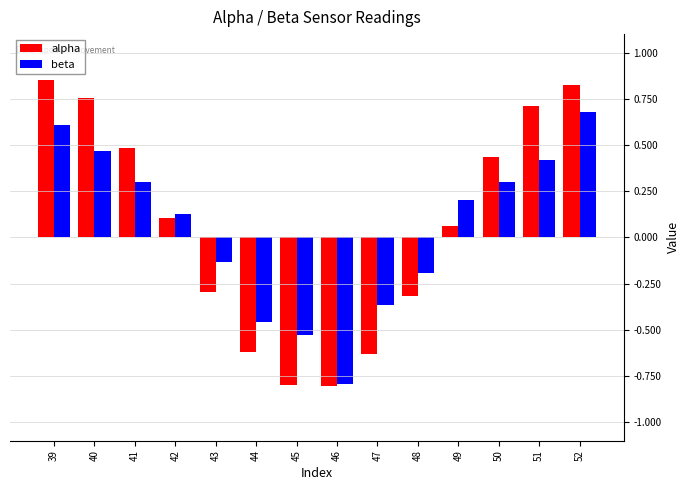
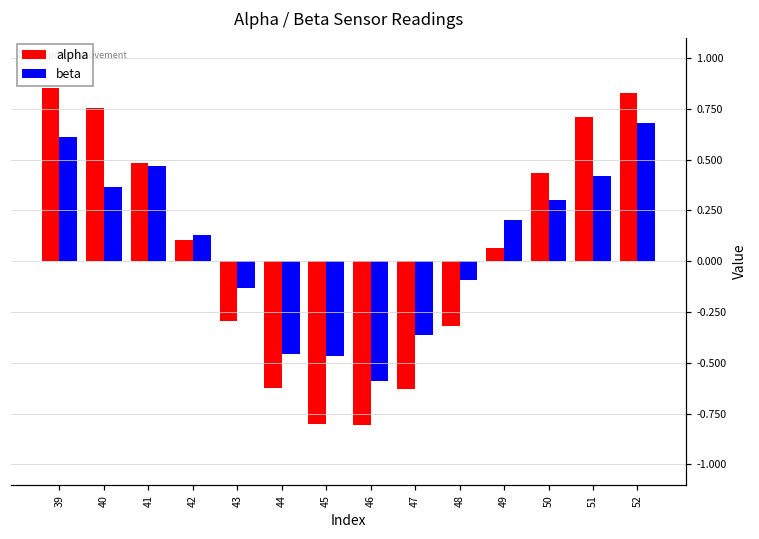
beta, 40: 0.47 -> 0.37
beta, 41: 0.30 -> 0.47
beta, 45: -0.53 -> -0.47
beta, 46: -0.79 -> -0.59
beta, 48: -0.19 -> -0.09
